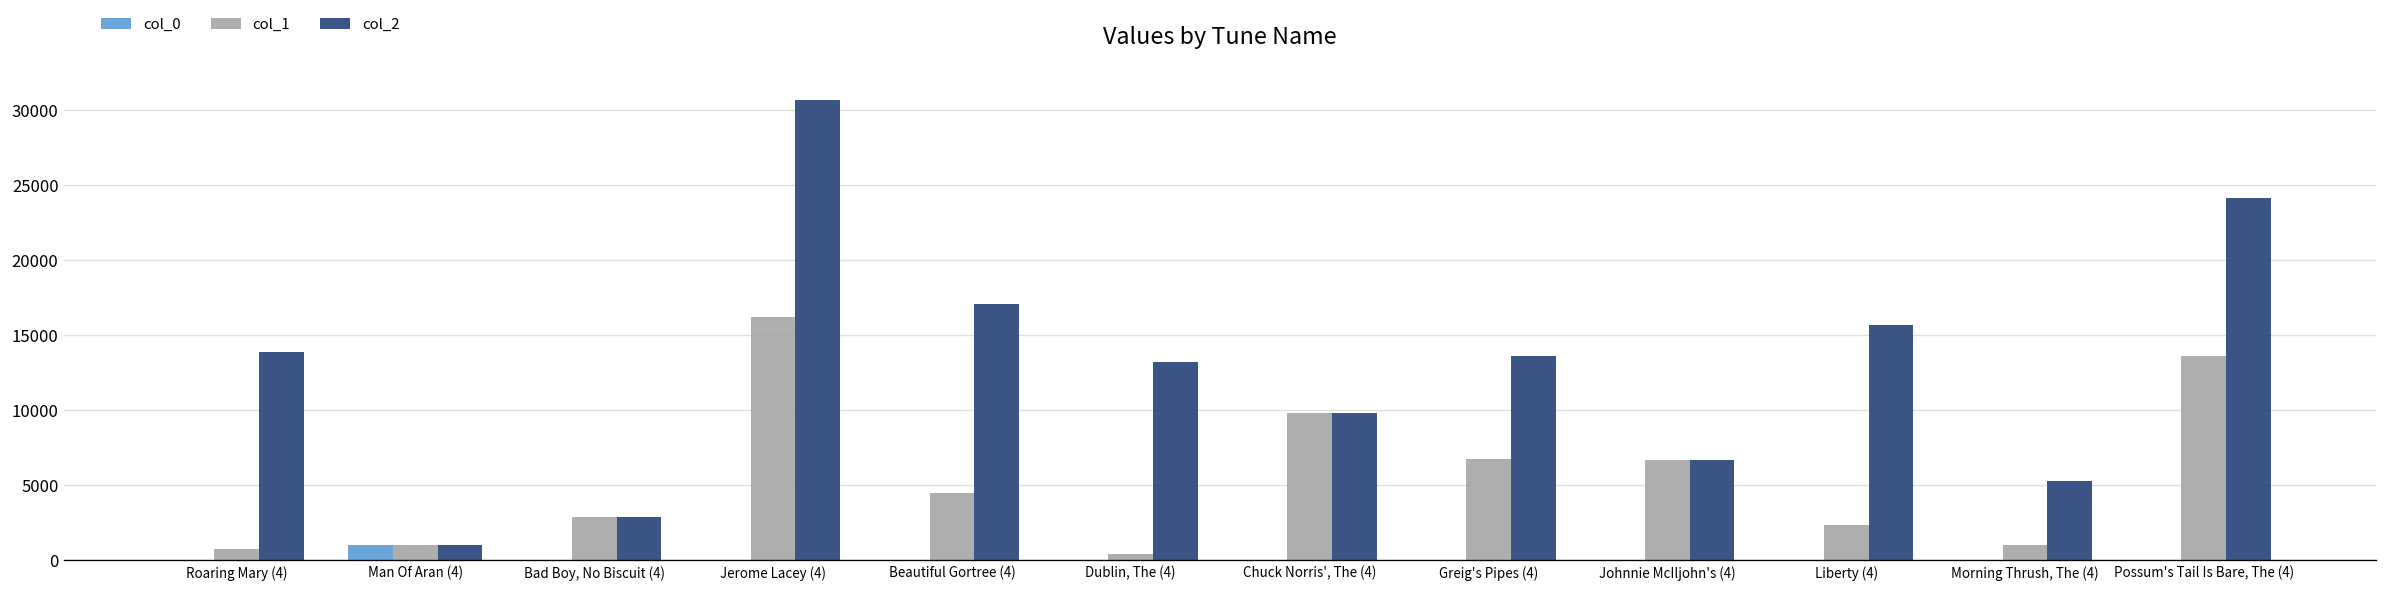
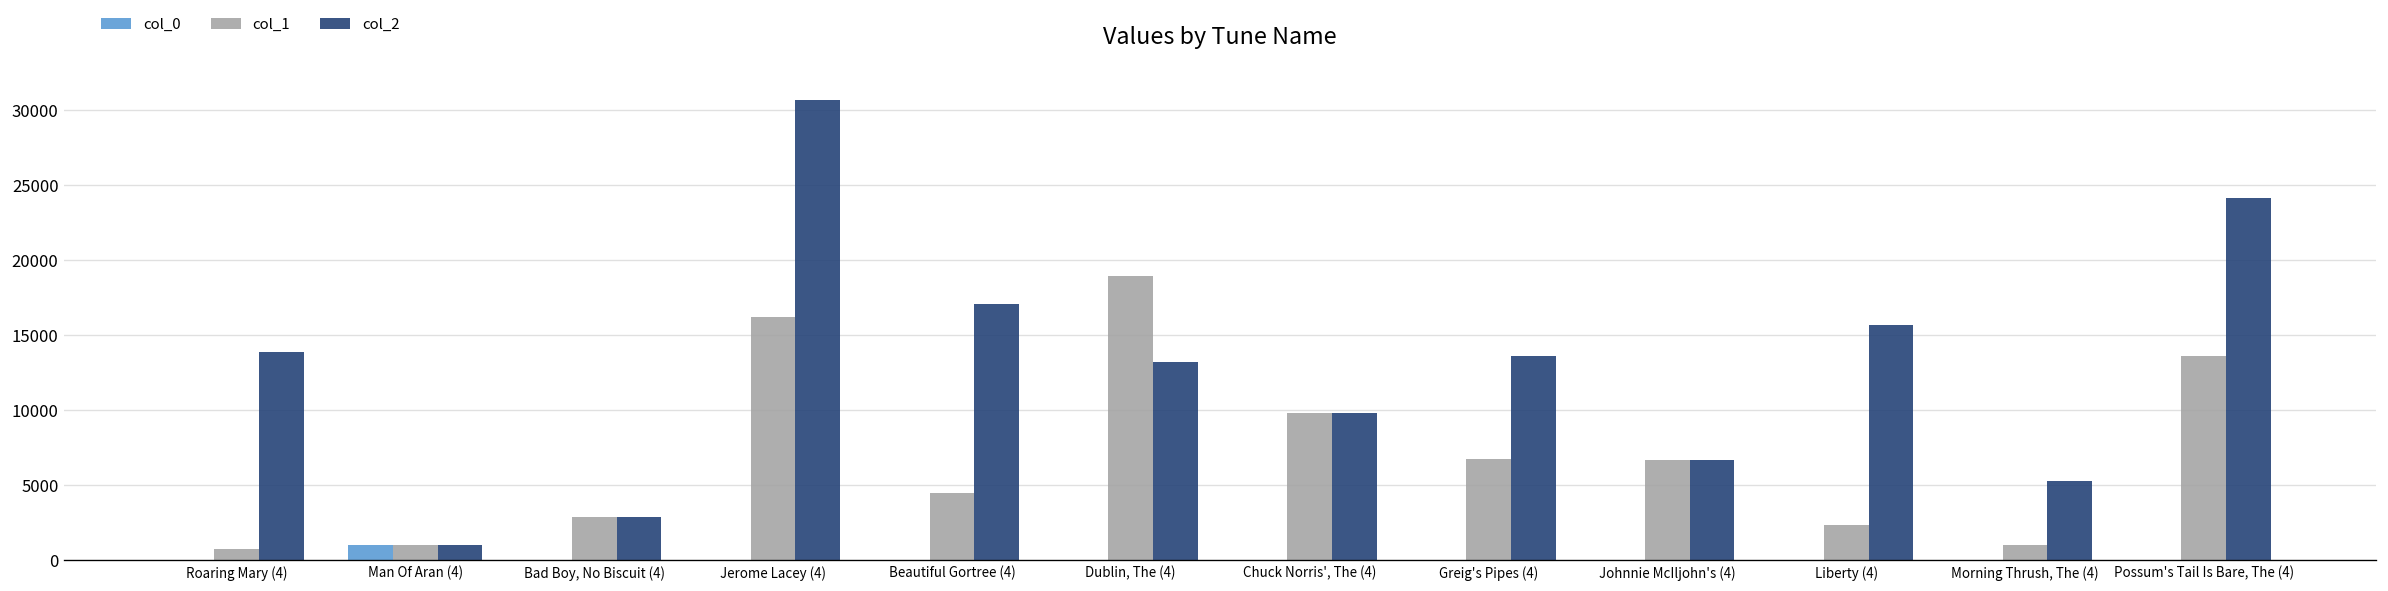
col_1, Dublin, The (4): 400 -> 19000
